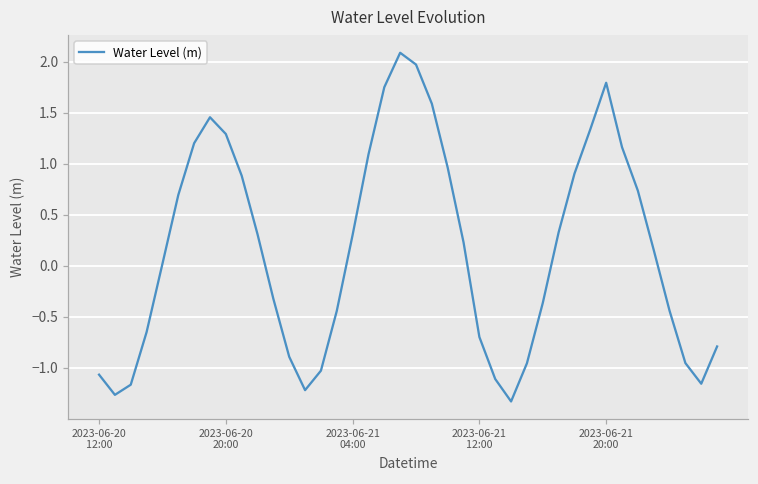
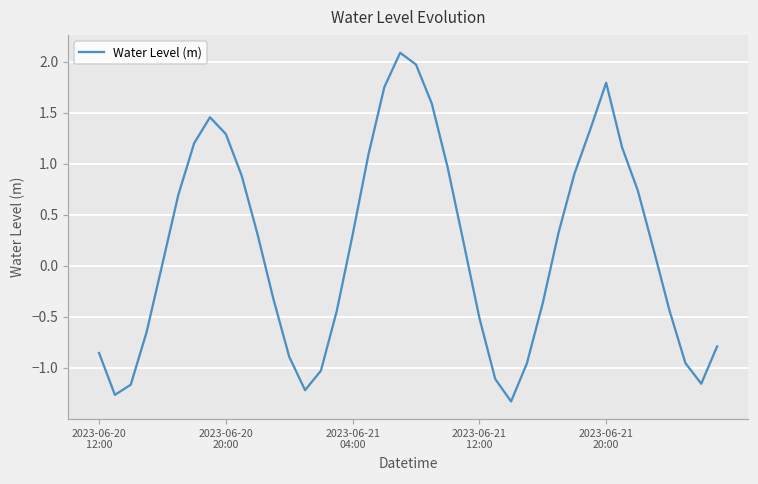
2023-06-20 12:00: -1.1 -> -0.9
2023-06-21 12:00: -0.7 -> -0.5
